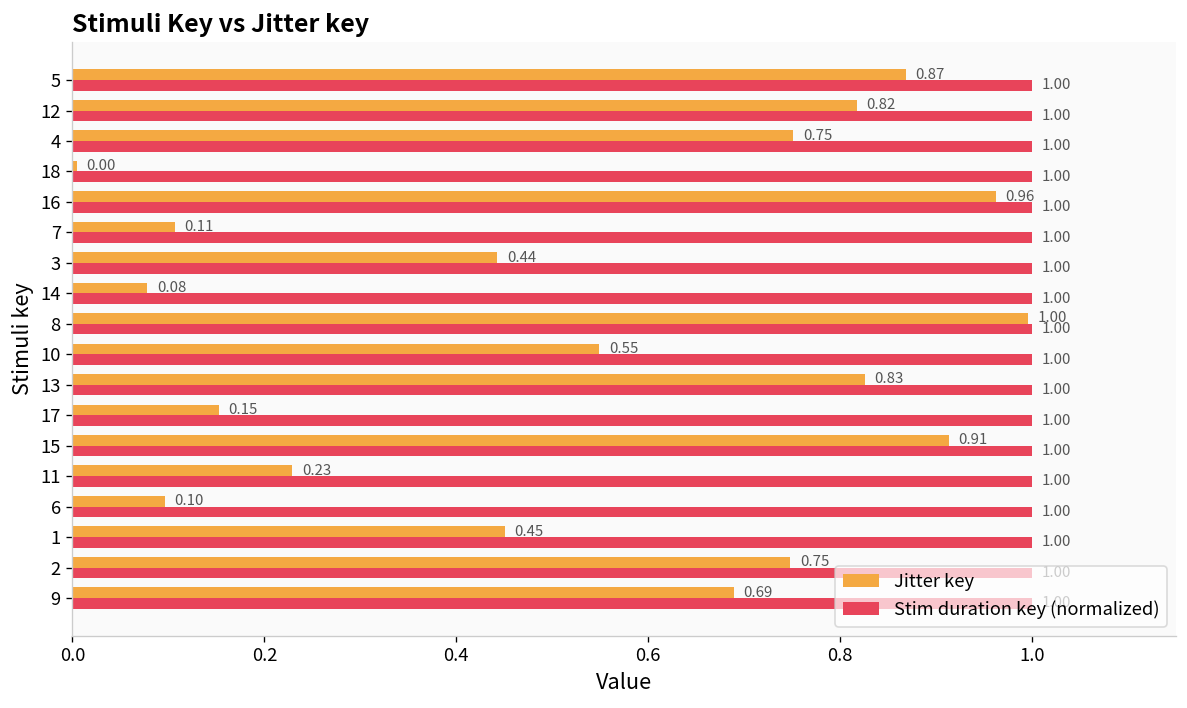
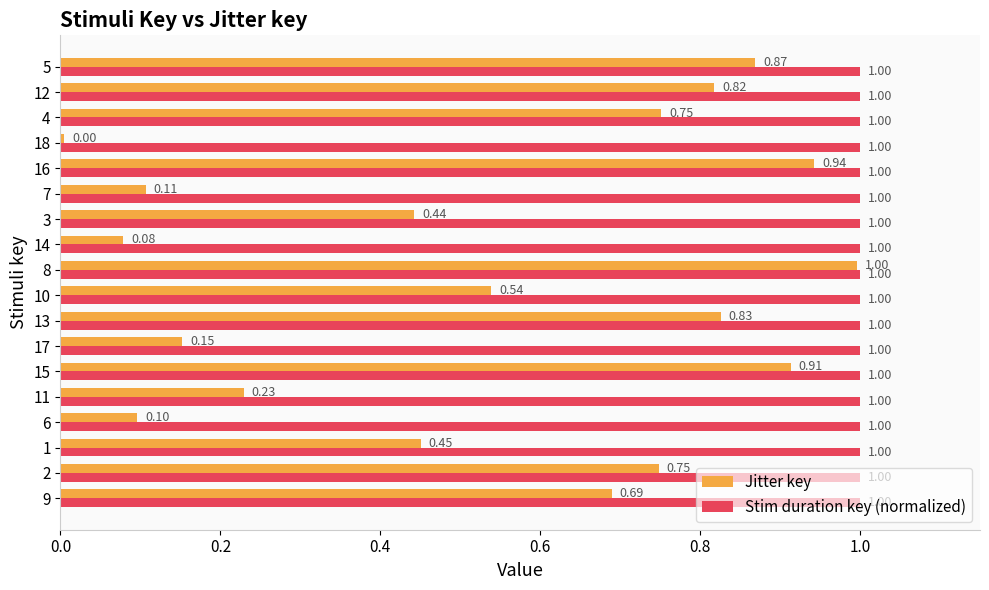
Jitter key, 16: 0.96 -> 0.94
Jitter key, 10: 0.55 -> 0.54
